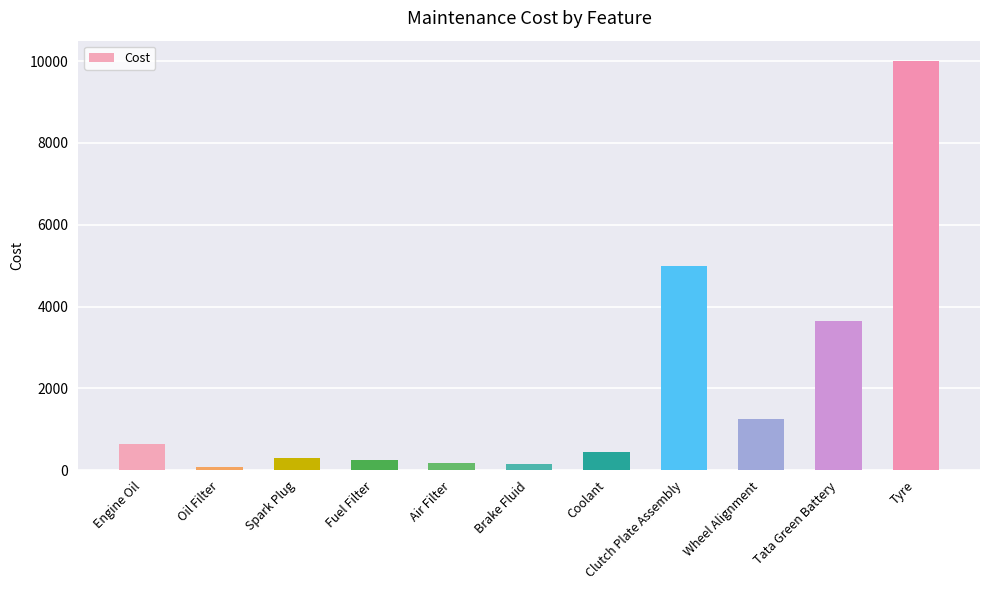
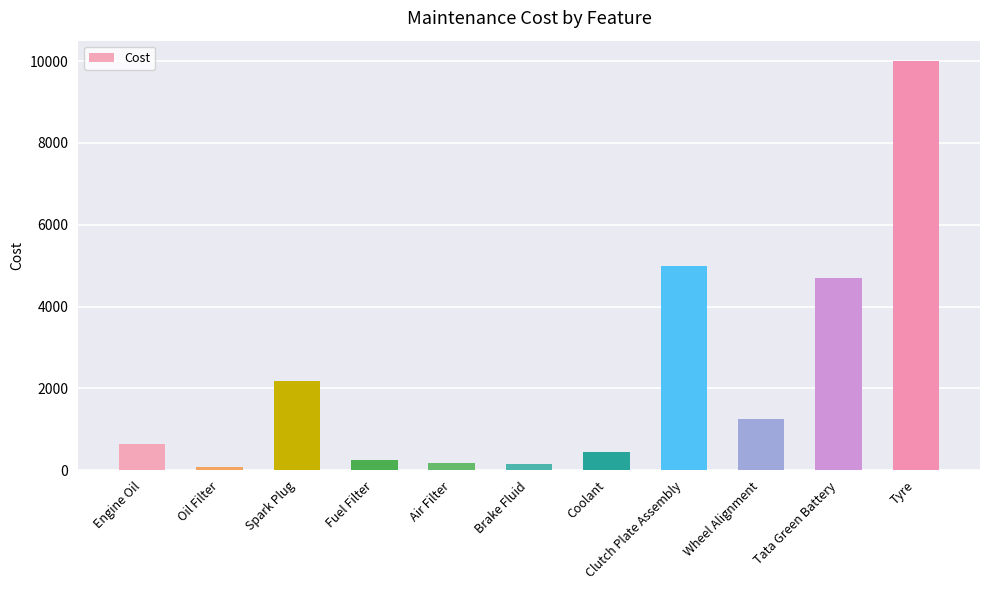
Spark Plug: 300 -> 2200
Tata Green Battery: 3700 -> 4700
